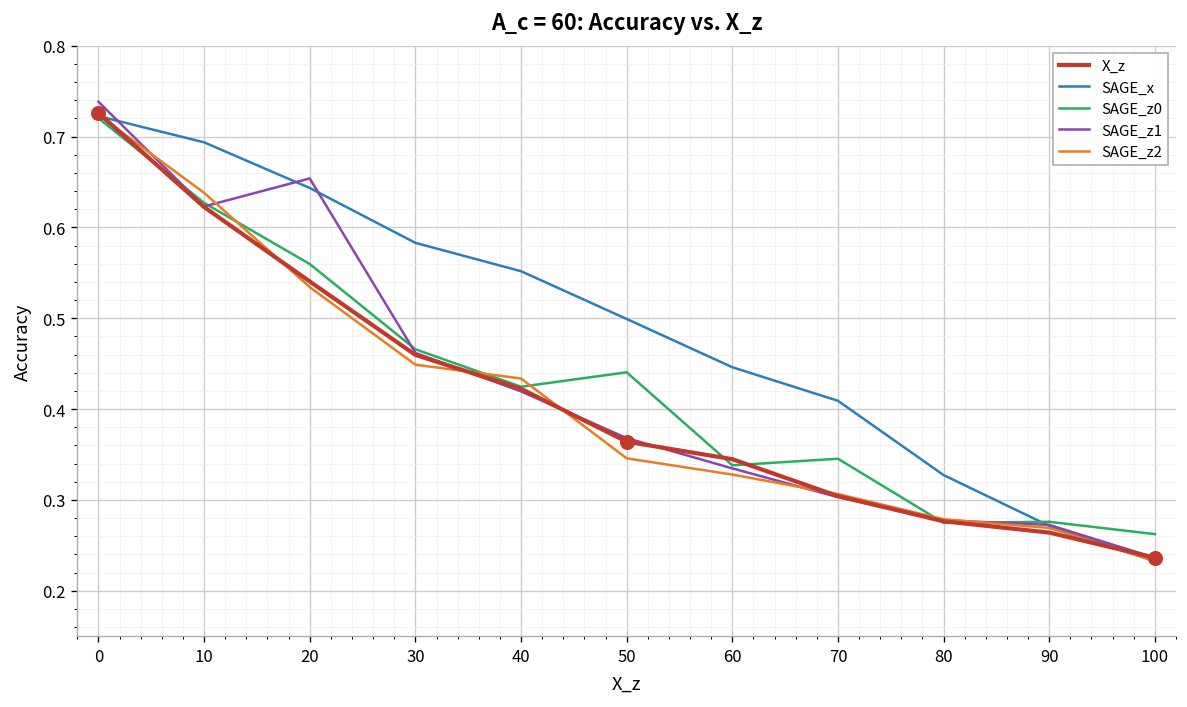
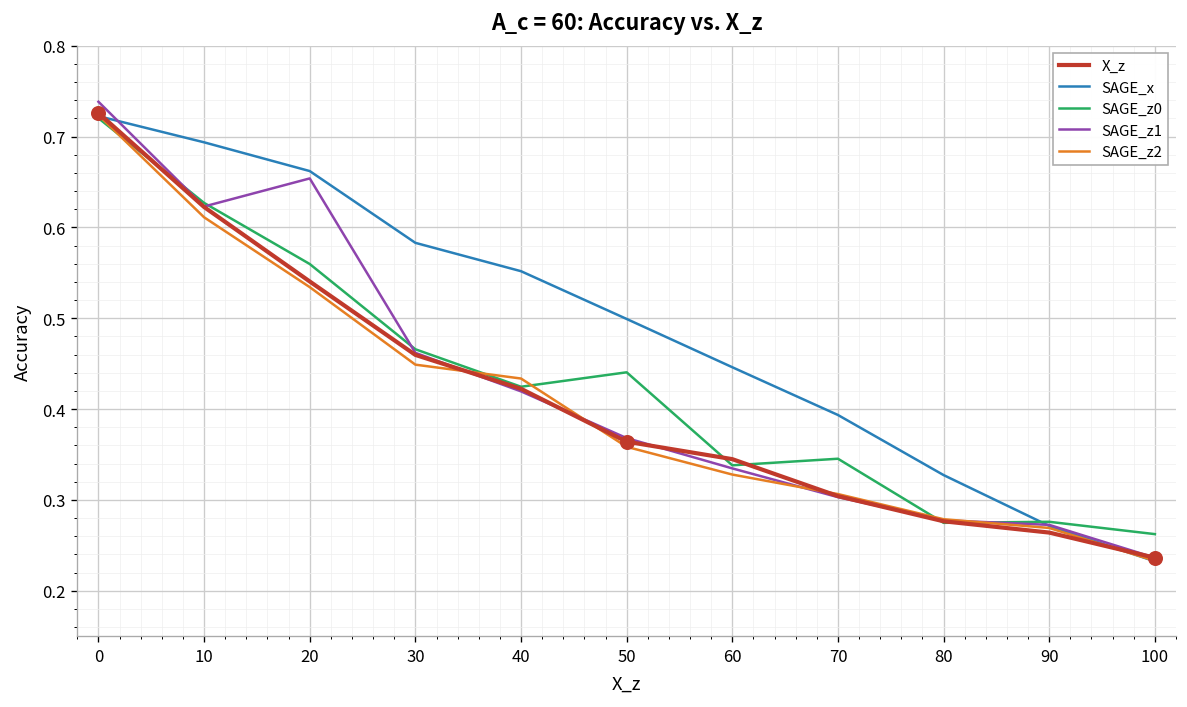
SAGE_z2, 10: 0.64 -> 0.61
SAGE_x, 20: 0.64 -> 0.66
SAGE_z2, 50: 0.35 -> 0.36
SAGE_x, 70: 0.41 -> 0.39
